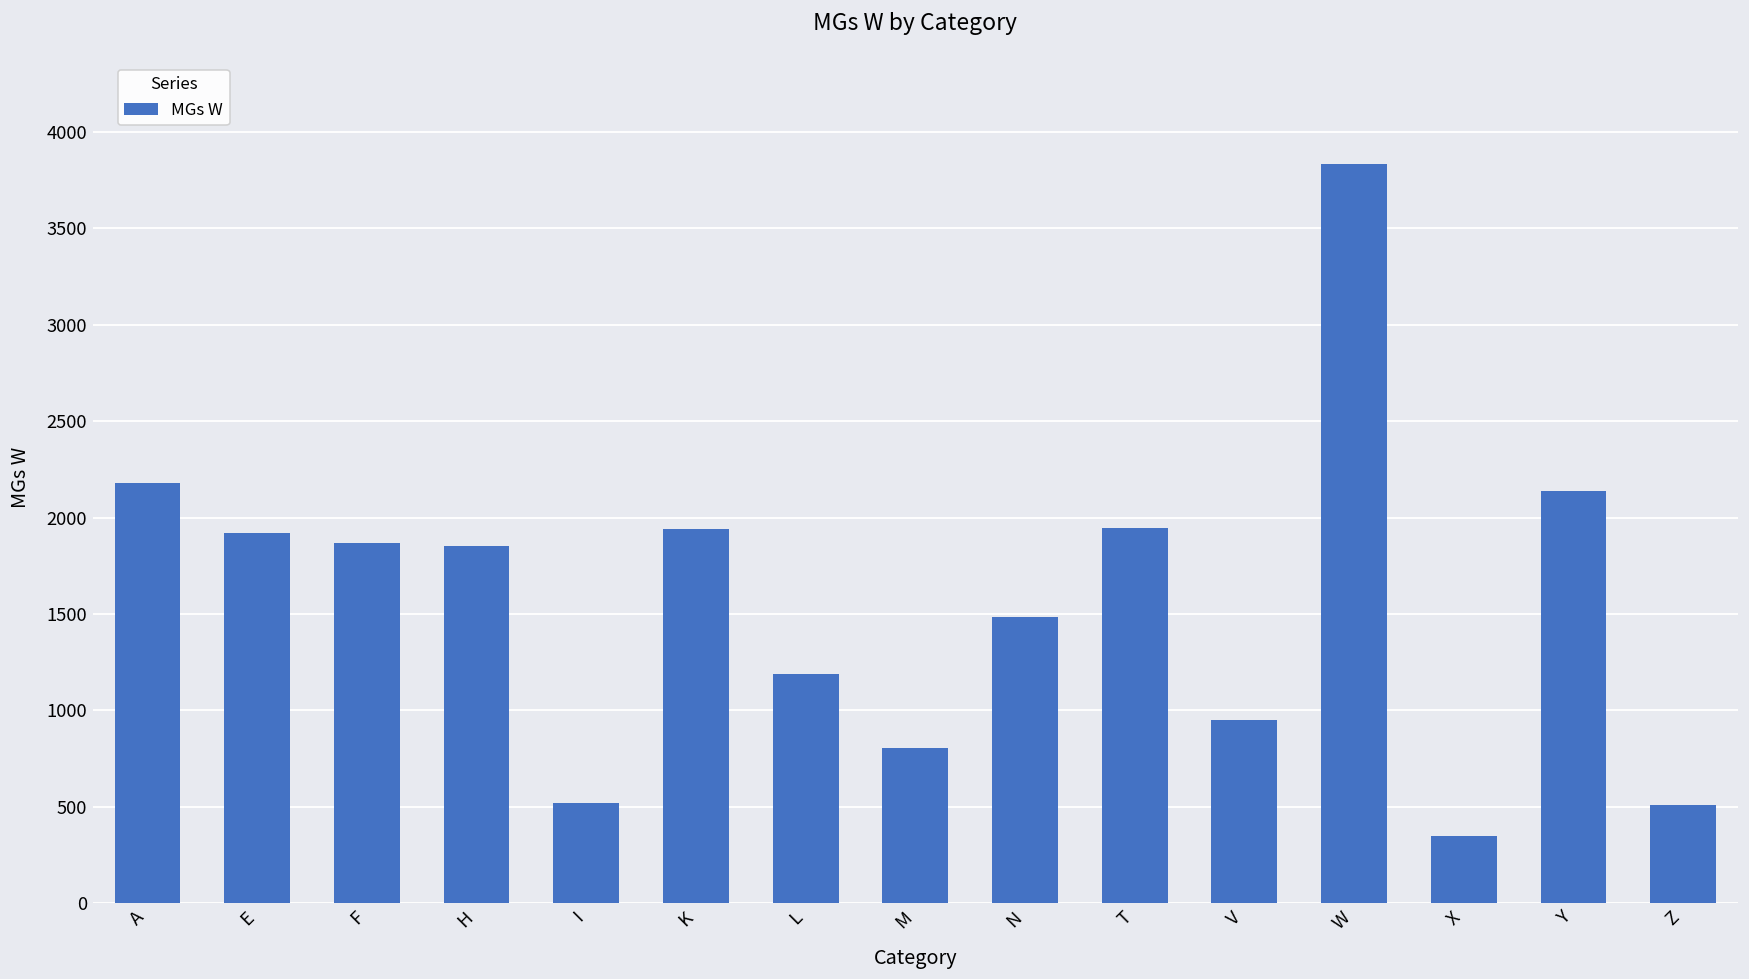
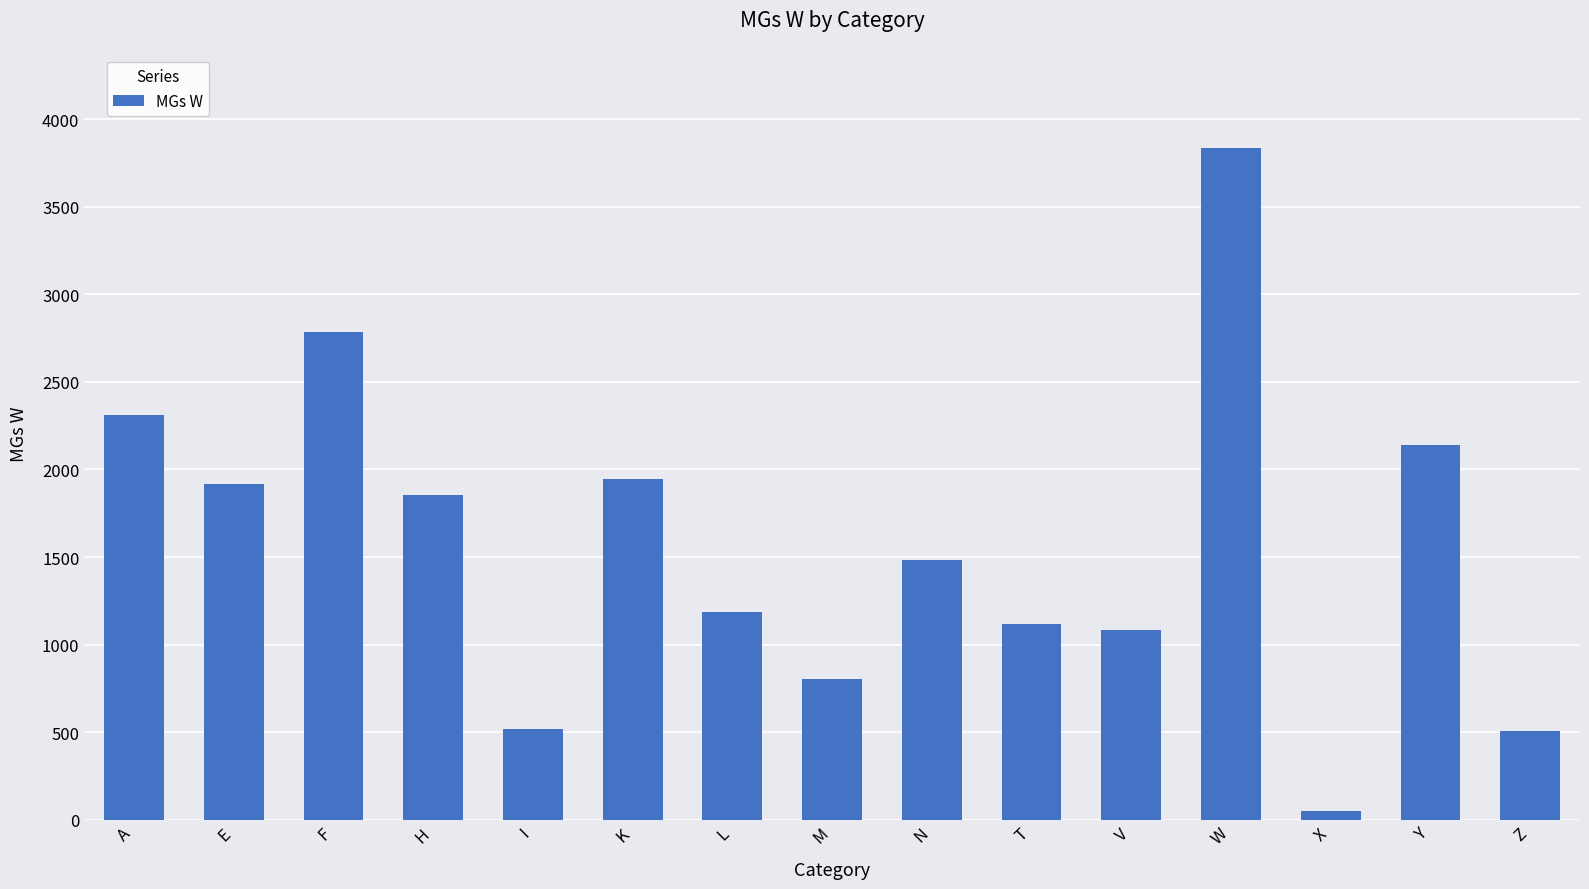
A: 2180 -> 2310
F: 1870 -> 2780
T: 1950 -> 1120
V: 950 -> 1080
X: 350 -> 50
